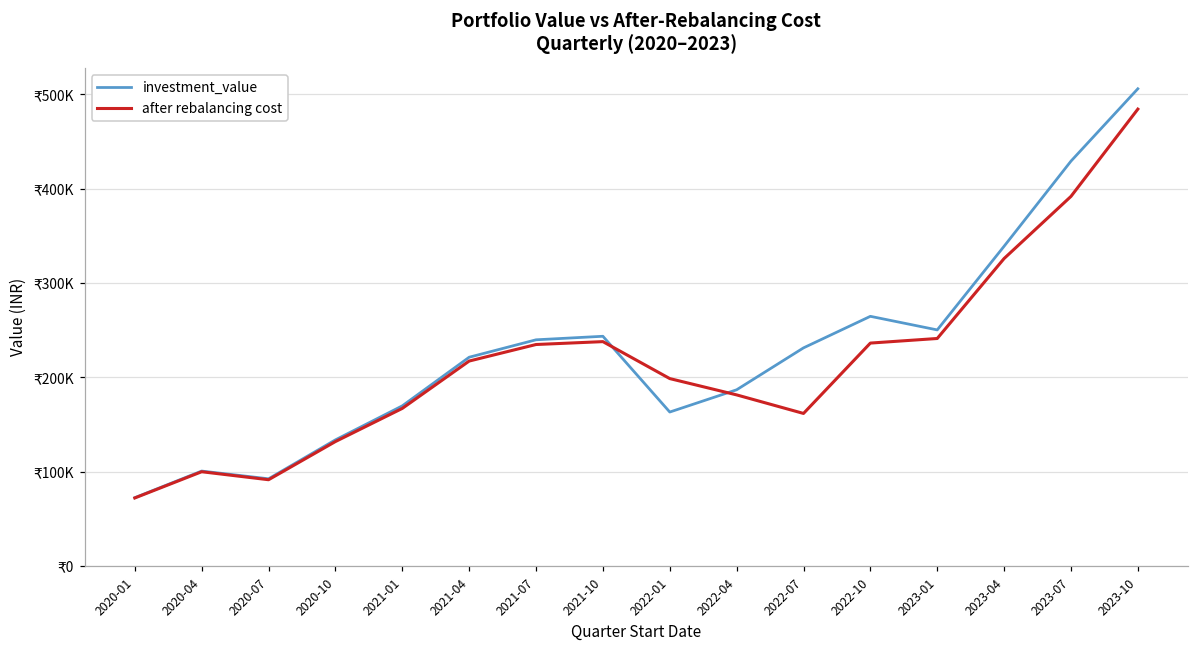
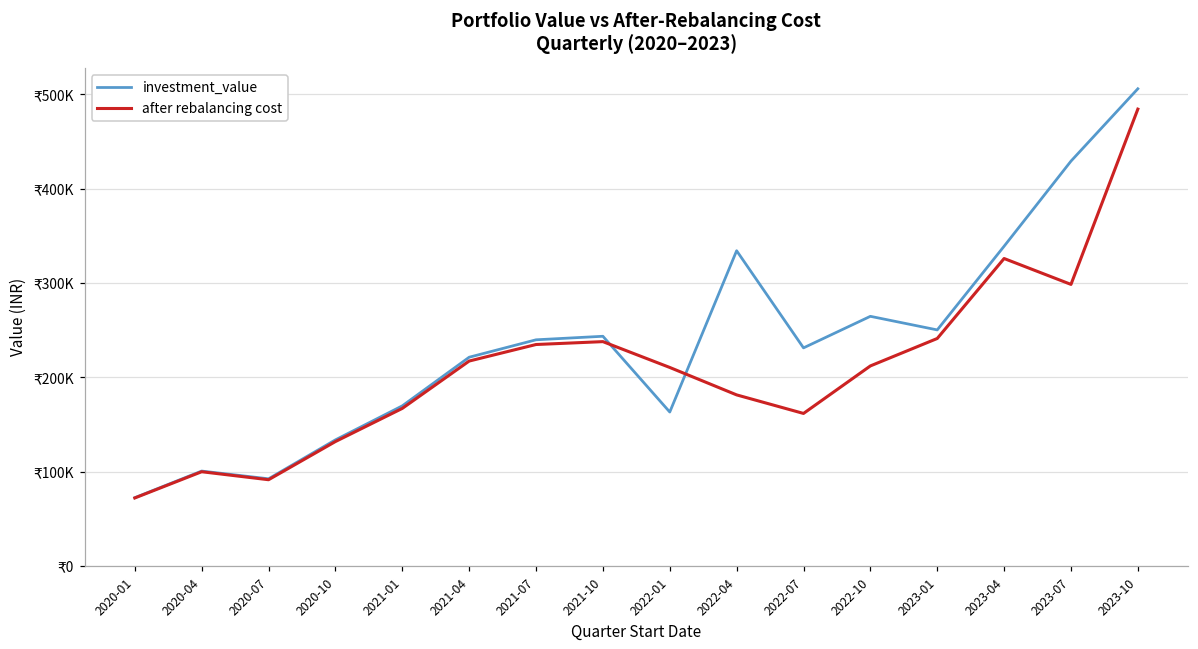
after rebalancing cost, 2022-01: ₹200000 -> ₹210000
investment_value, 2022-04: ₹190000 -> ₹330000
after rebalancing cost, 2022-10: ₹240000 -> ₹210000
after rebalancing cost, 2023-07: ₹390000 -> ₹300000
